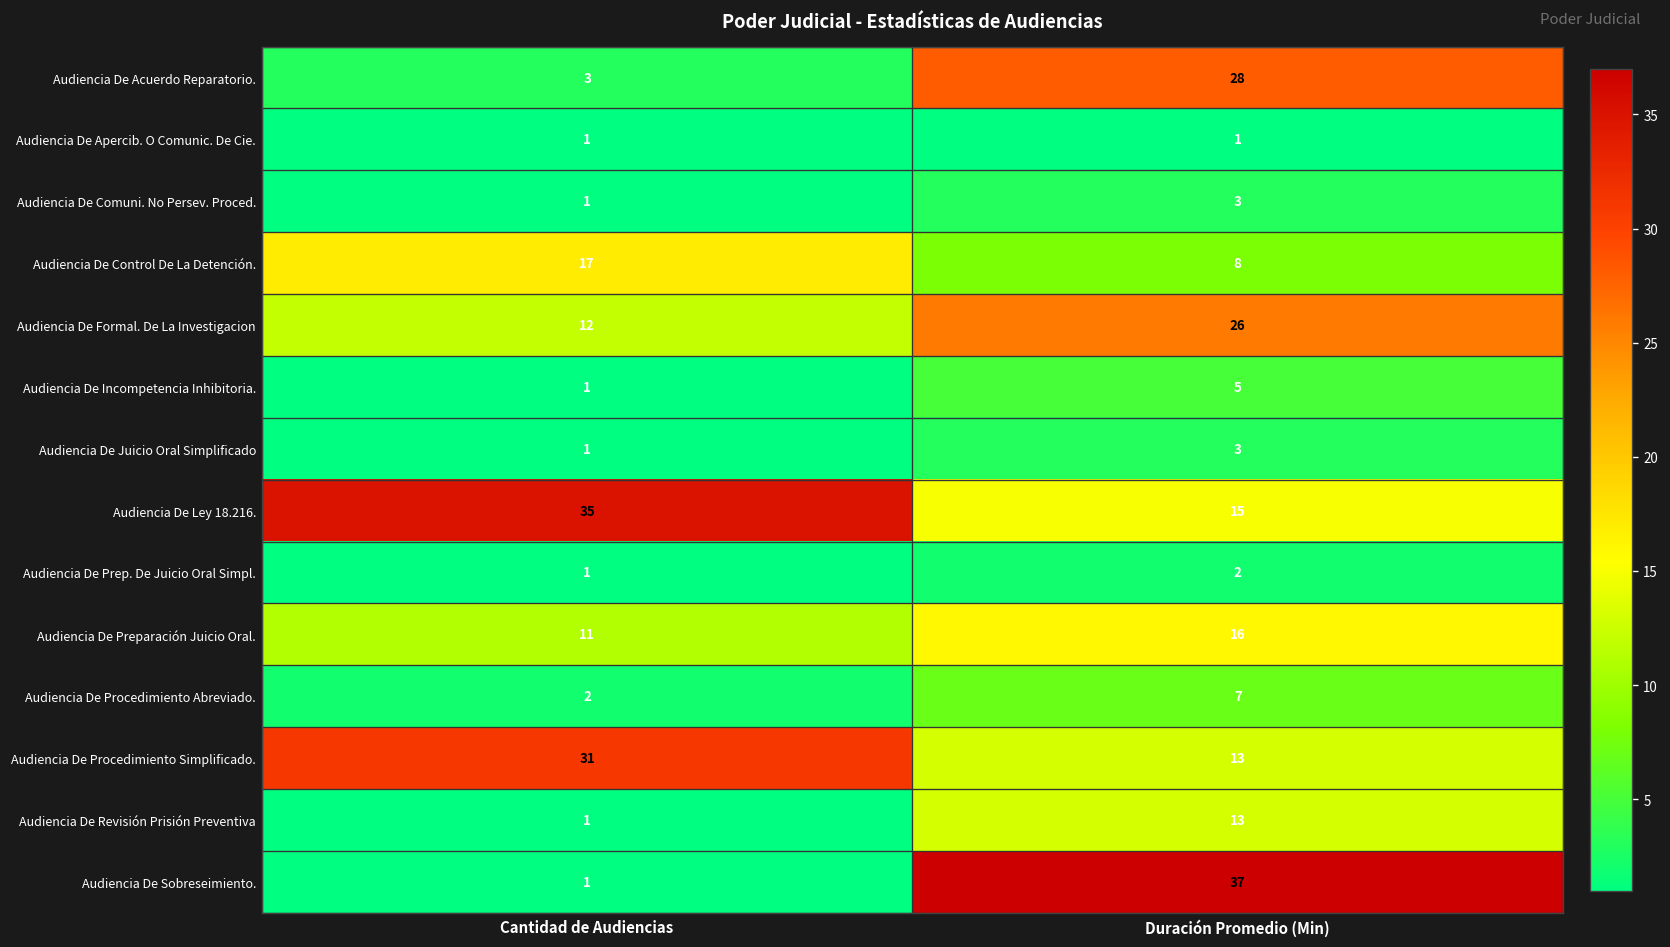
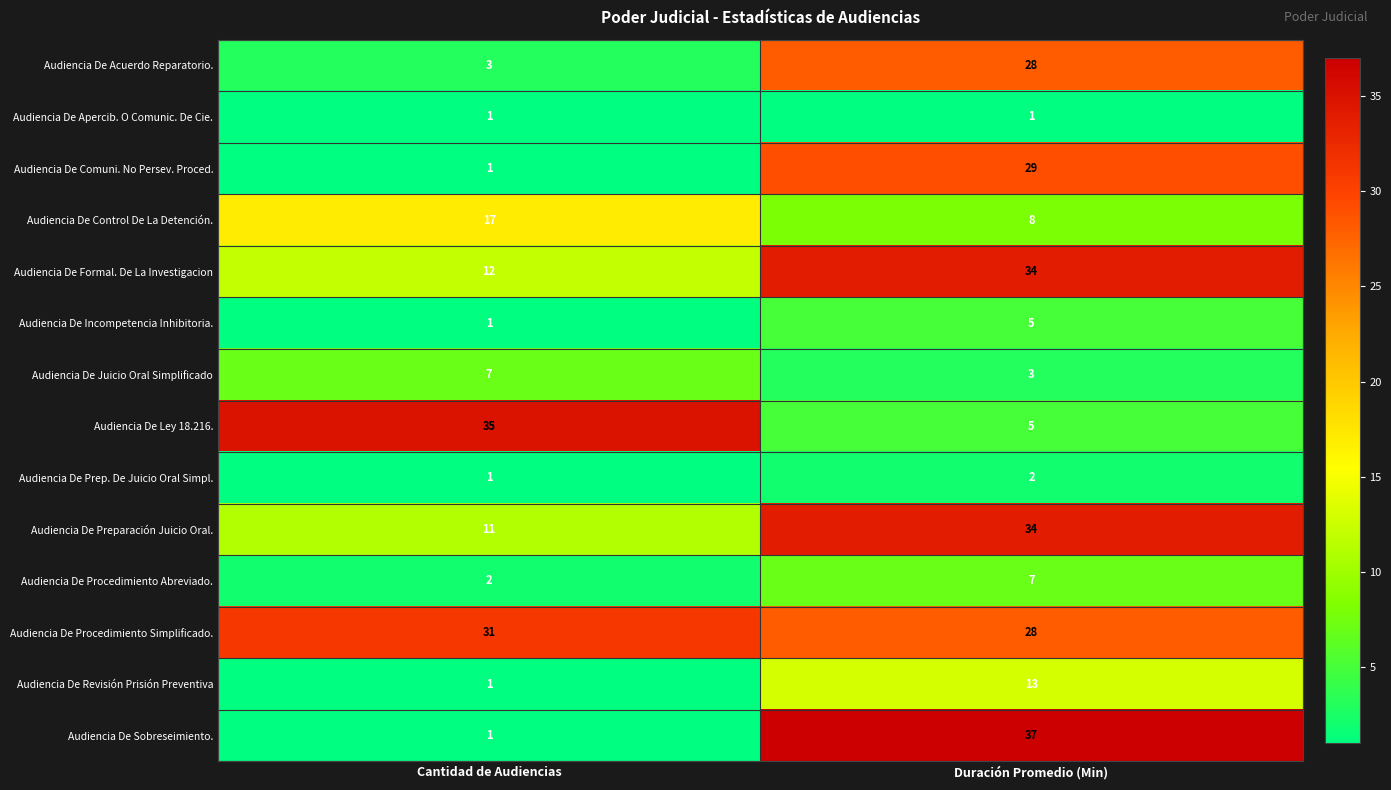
Audiencia De Comuni. No Persev. Proced., Duración Promedio (Min): 3 -> 29
Audiencia De Formal. De La Investigacion, Duración Promedio (Min): 26 -> 34
Audiencia De Juicio Oral Simplificado, Cantidad de Audiencias: 1 -> 7
Audiencia De Ley 18.216., Duración Promedio (Min): 15 -> 5
Audiencia De Preparación Juicio Oral., Duración Promedio (Min): 16 -> 34
Audiencia De Procedimiento Simplificado., Duración Promedio (Min): 13 -> 28
